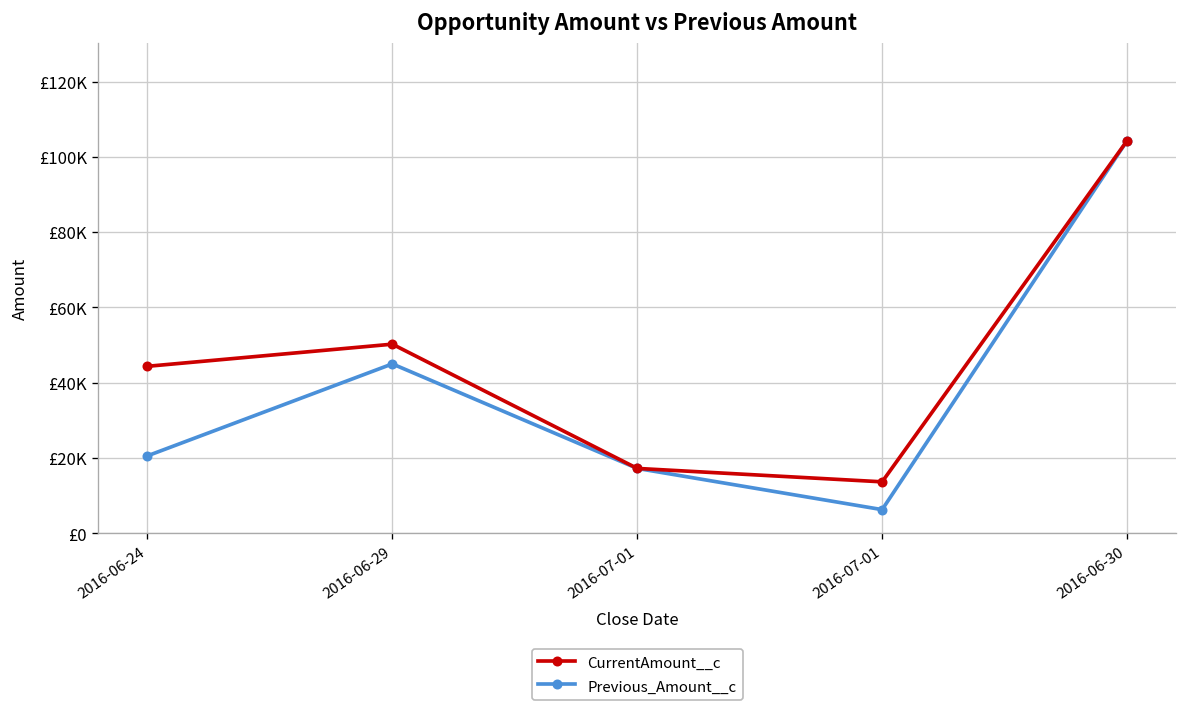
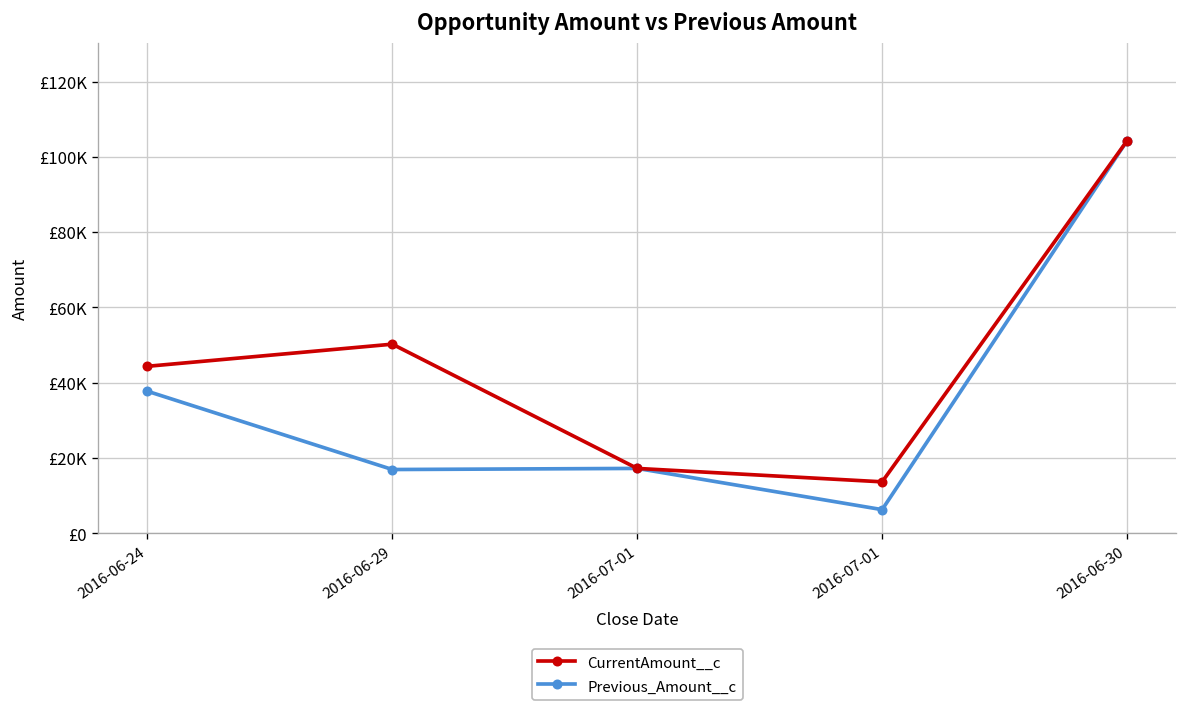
Previous_Amount__c, 2016-06-24: £21000 -> £38000
Previous_Amount__c, 2016-06-29: £45000 -> £17000
